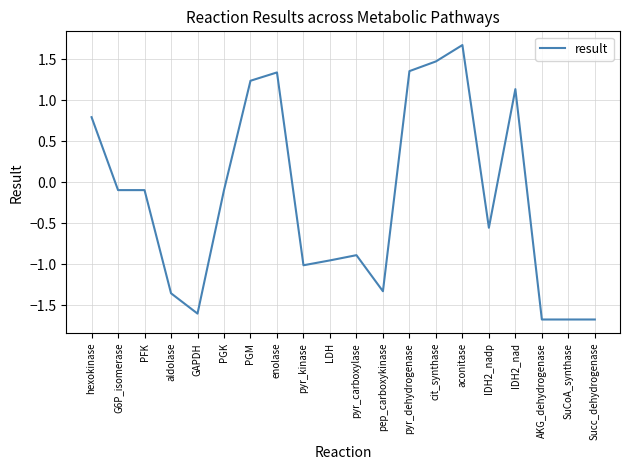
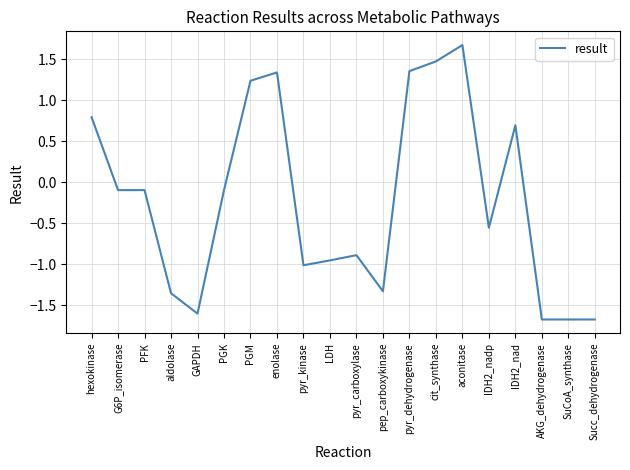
IDH2_nad: 1.1 -> 0.7
